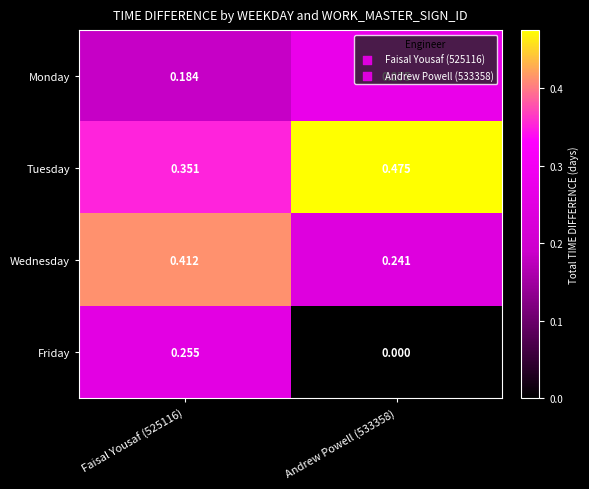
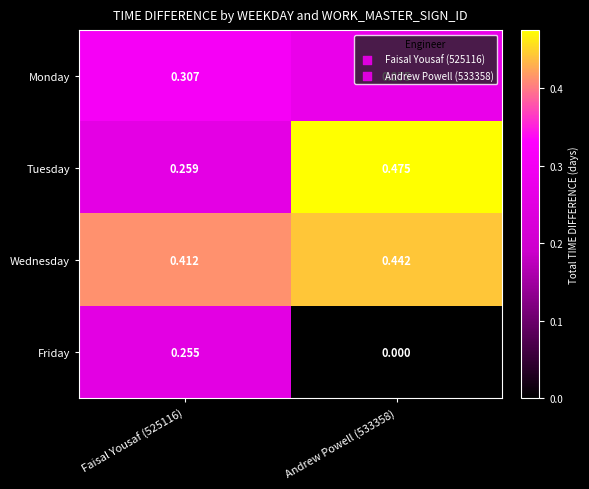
Monday, Faisal Yousaf (525116): 0.184 -> 0.307
Tuesday, Faisal Yousaf (525116): 0.351 -> 0.259
Wednesday, Andrew Powell (533358): 0.241 -> 0.442
